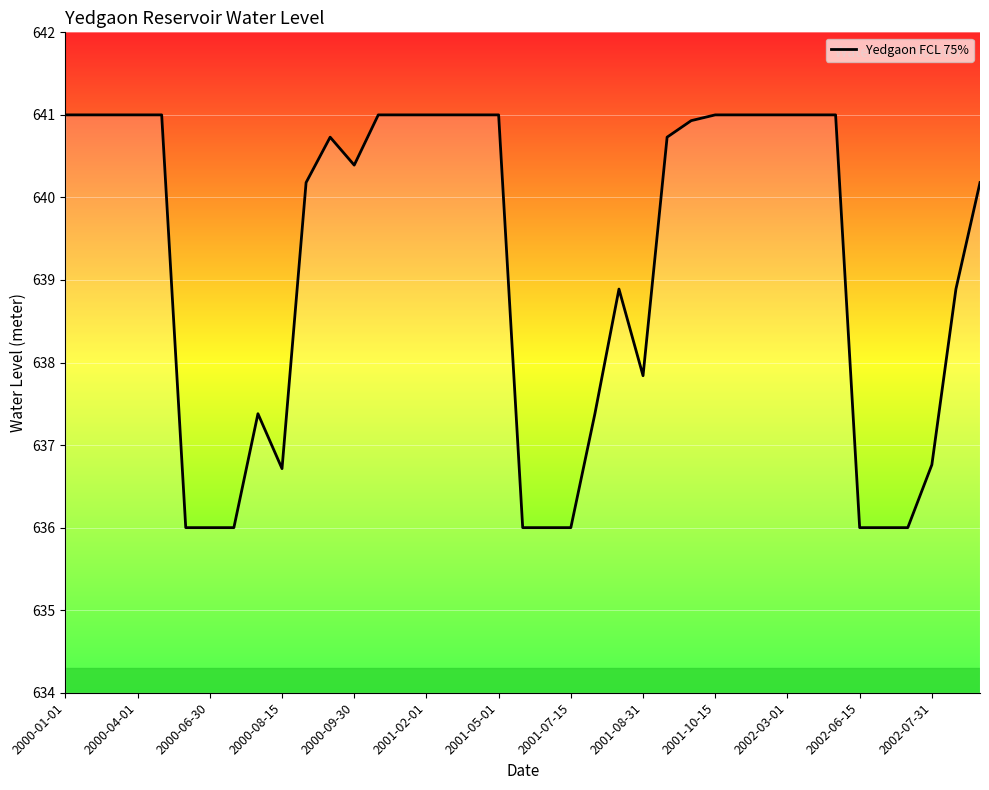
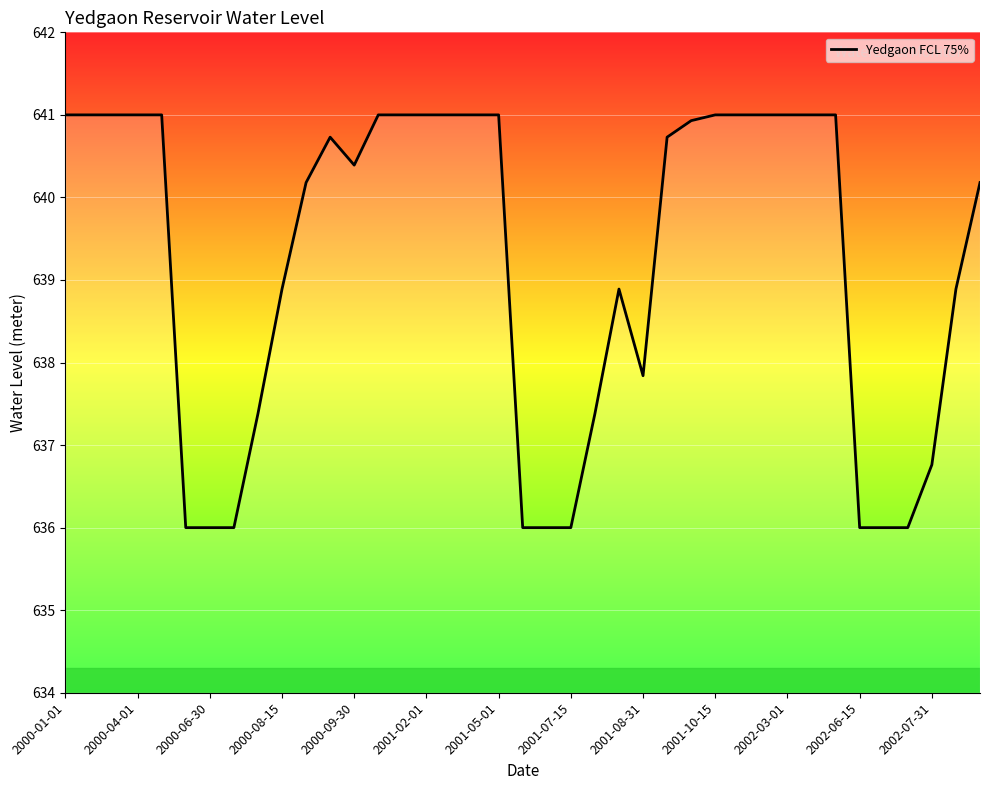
2000-08-15: 636.7 -> 638.9
